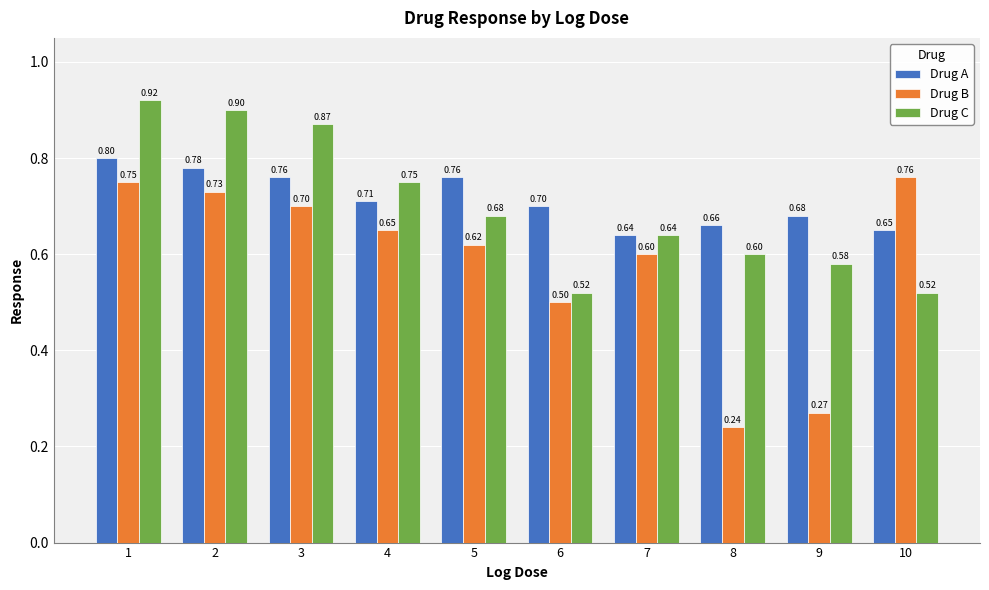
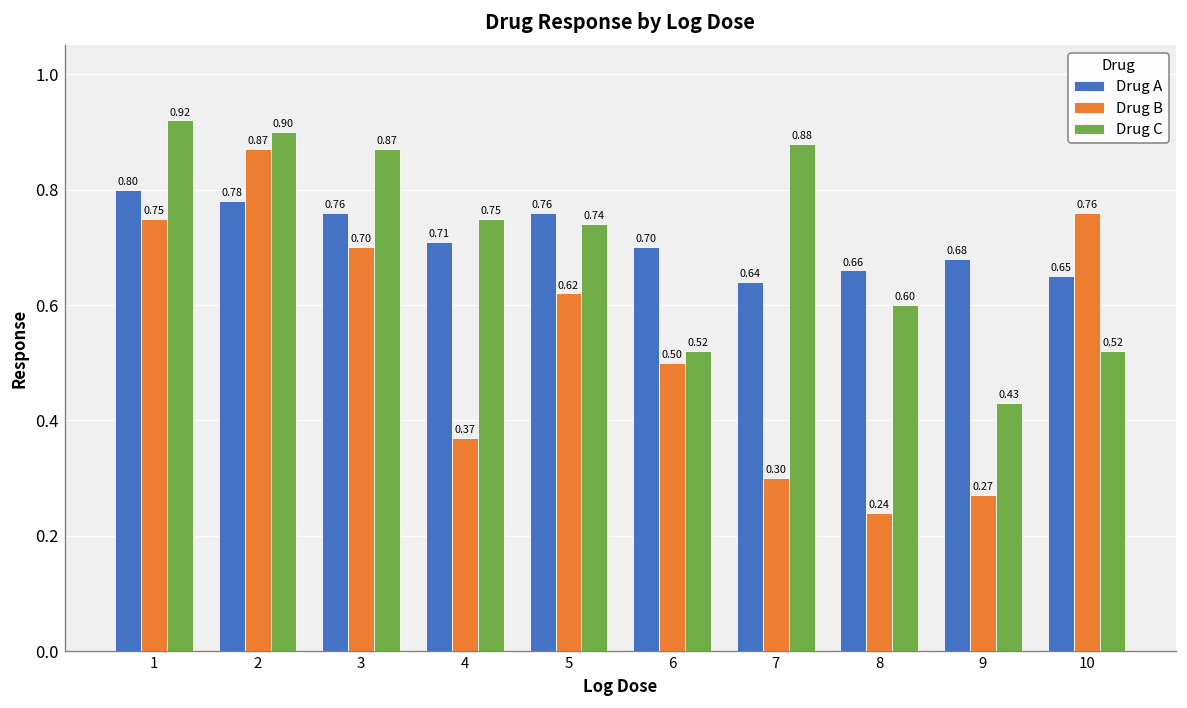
Drug B, 2: 0.73 -> 0.87
Drug B, 4: 0.65 -> 0.37
Drug C, 5: 0.68 -> 0.74
Drug B, 7: 0.60 -> 0.30
Drug C, 7: 0.64 -> 0.88
Drug C, 9: 0.58 -> 0.43
